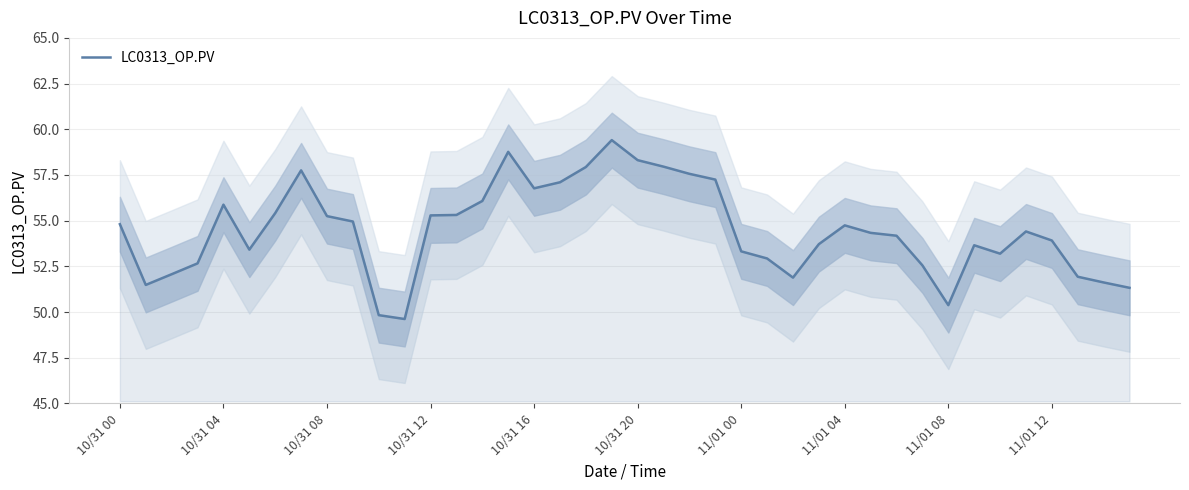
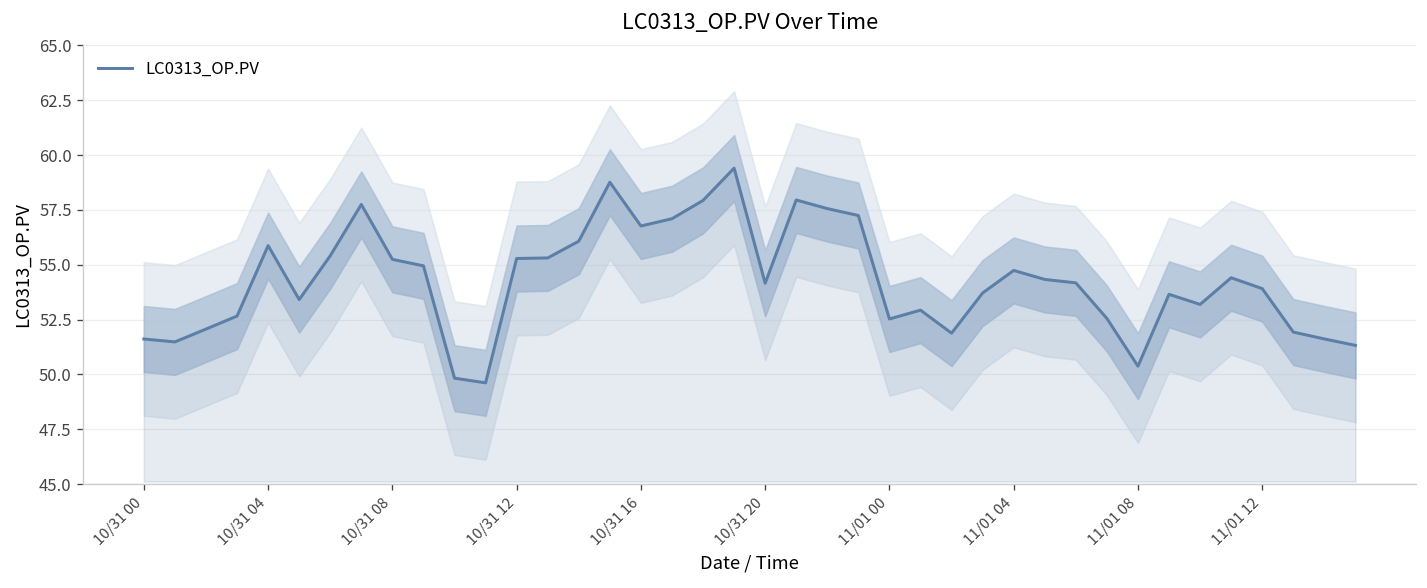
LC0313_OP.PV, 10/31 00: 54.8 -> 51.6
LC0313_OP.PV, 10/31 20: 58.3 -> 54.2
LC0313_OP.PV, 11/01 00: 53.3 -> 52.5
